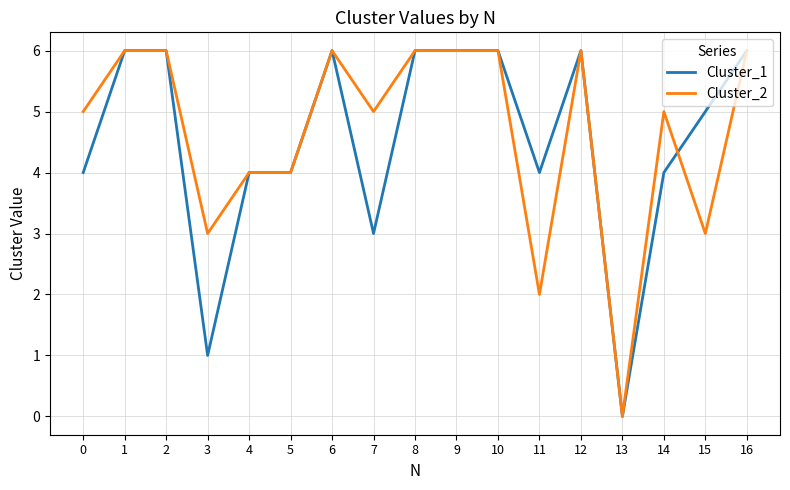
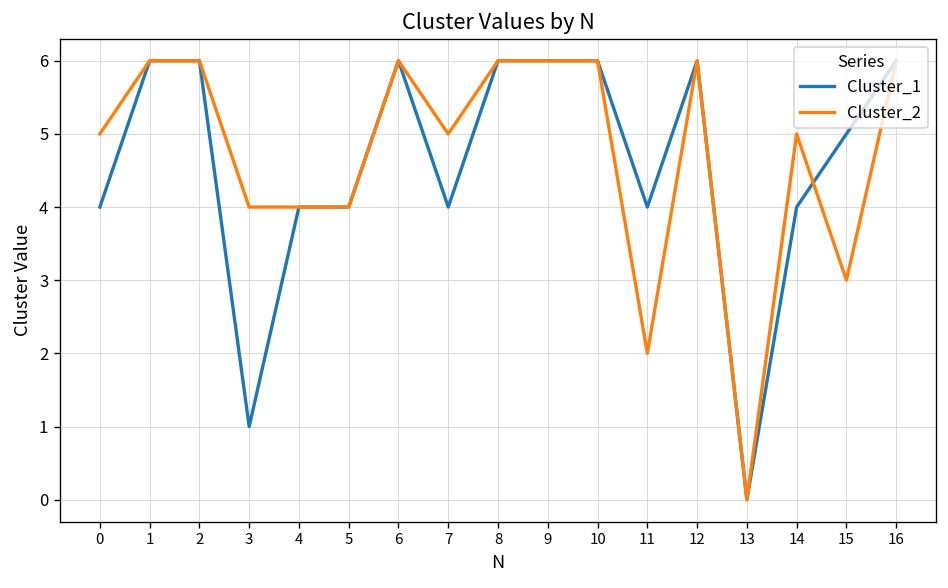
Cluster_2, 3: 3 -> 4
Cluster_1, 7: 3 -> 4
